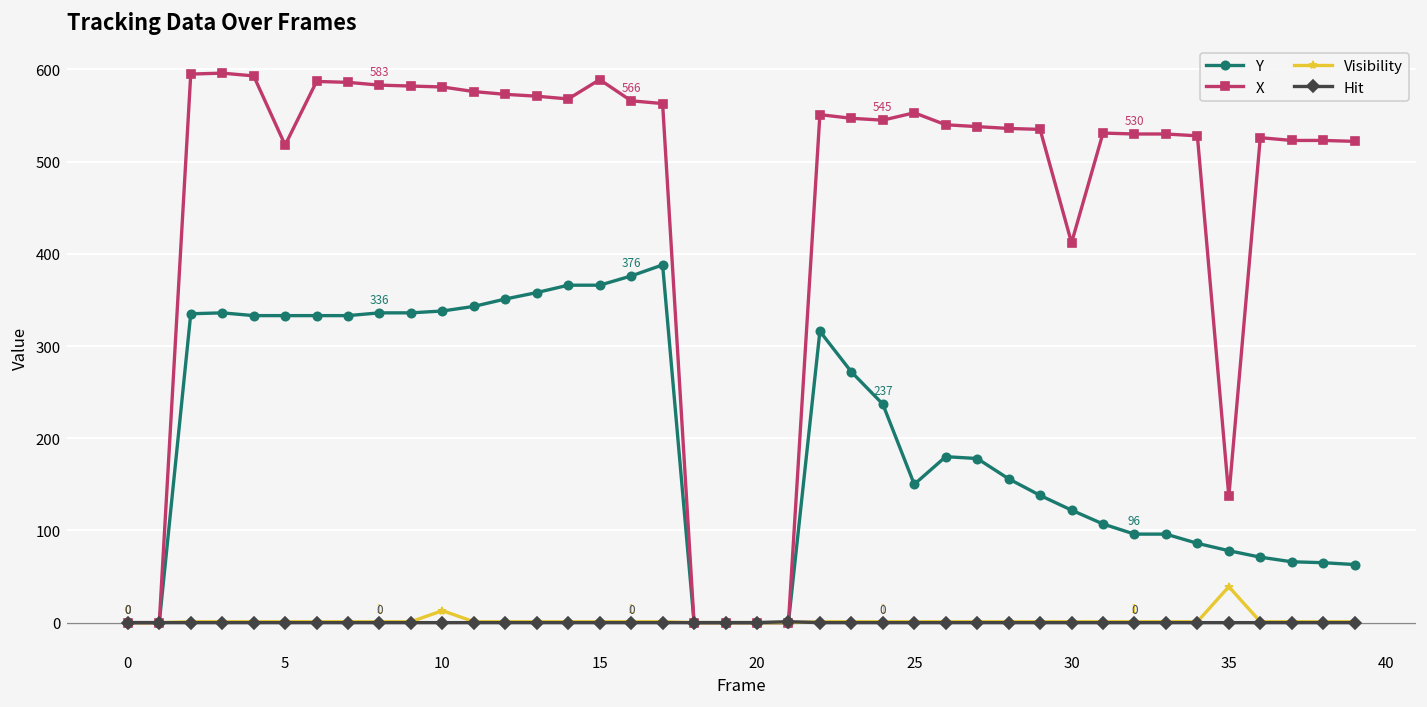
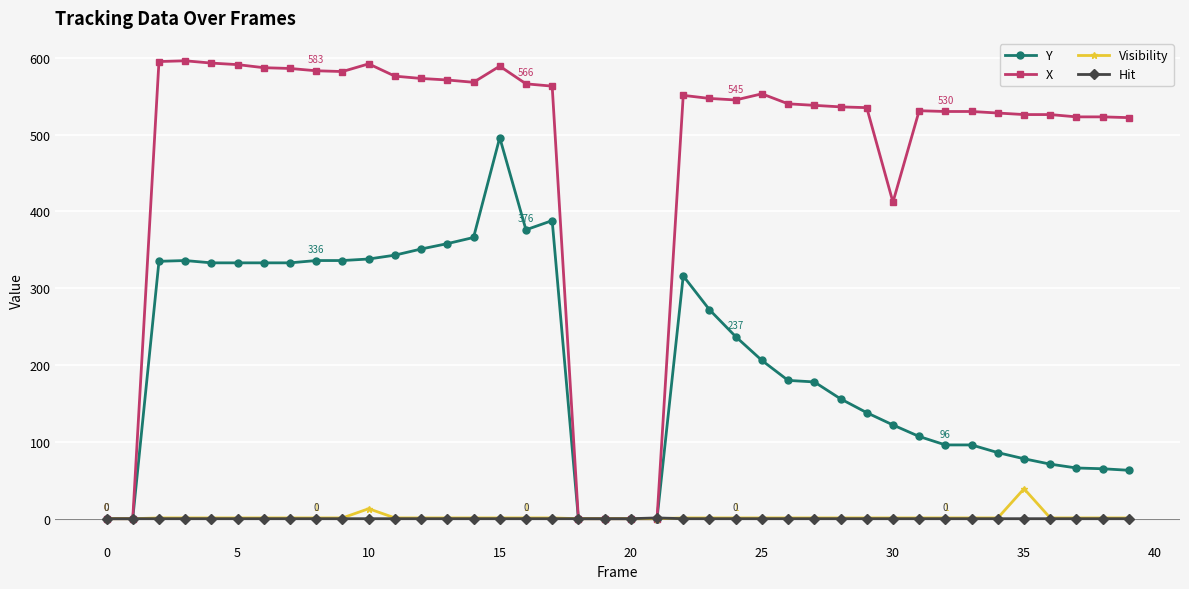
X, 5: 520 -> 590
X, 10: 580 -> 590
Y, 15: 370 -> 500
Y, 25: 150 -> 210
X, 35: 140 -> 530
